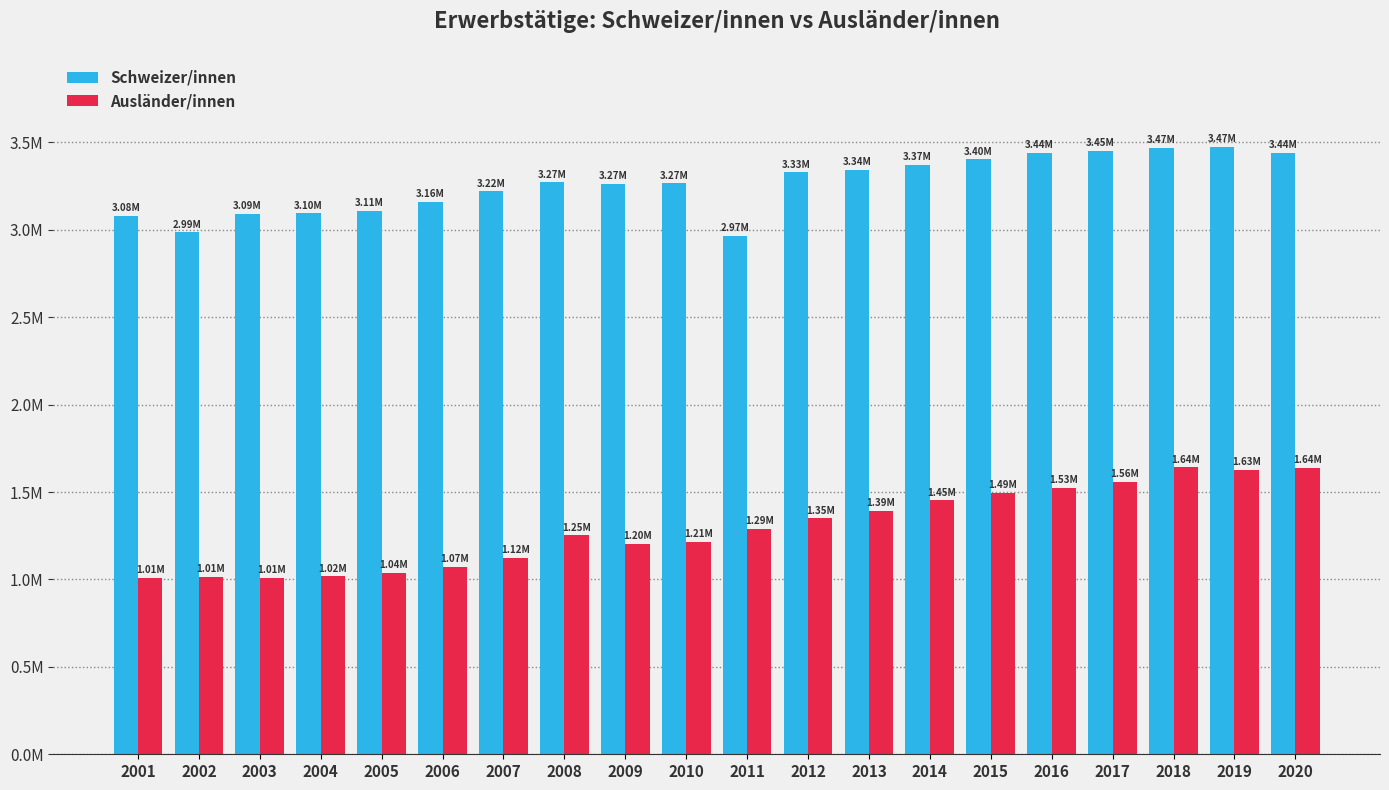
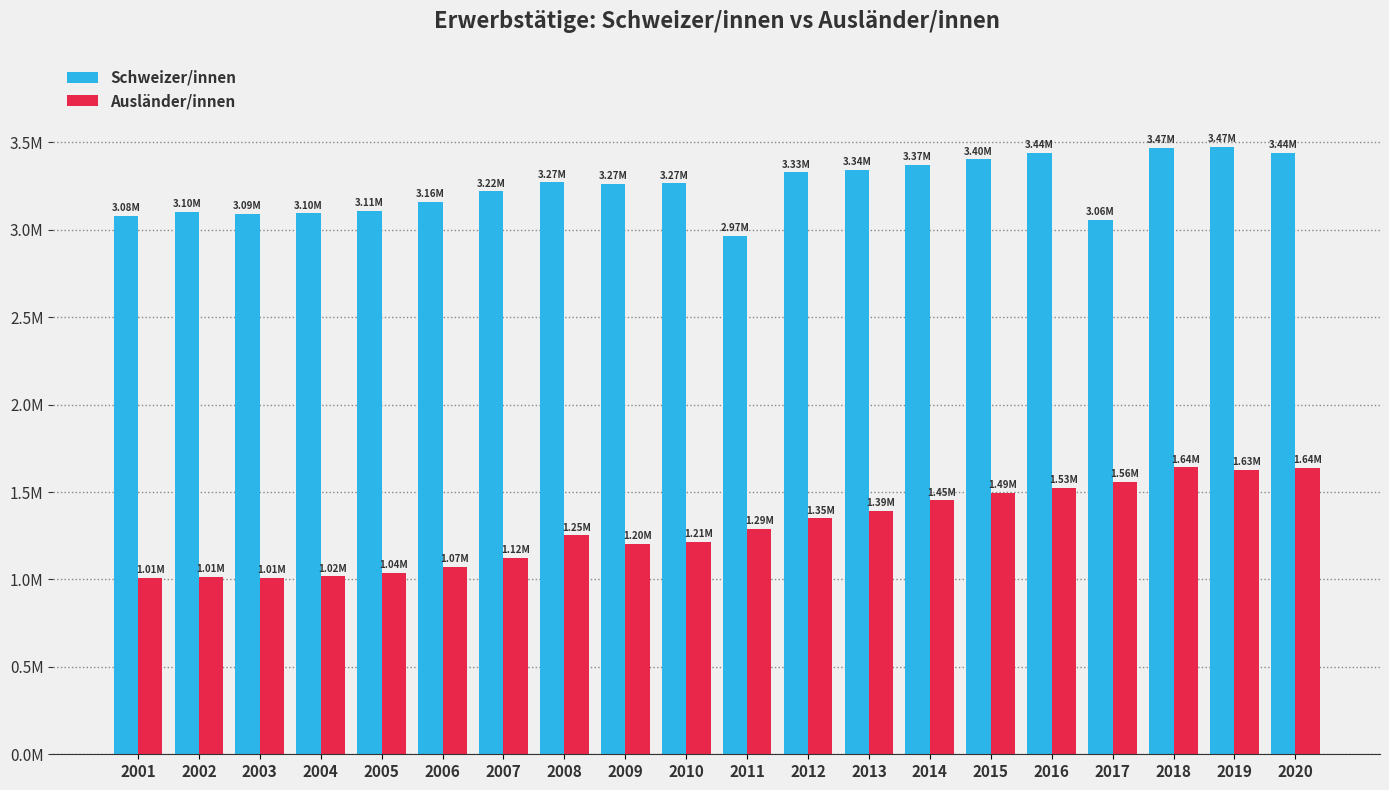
Schweizer/innen, 2002: 2.99M -> 3.10M
Schweizer/innen, 2017: 3.45M -> 3.06M
